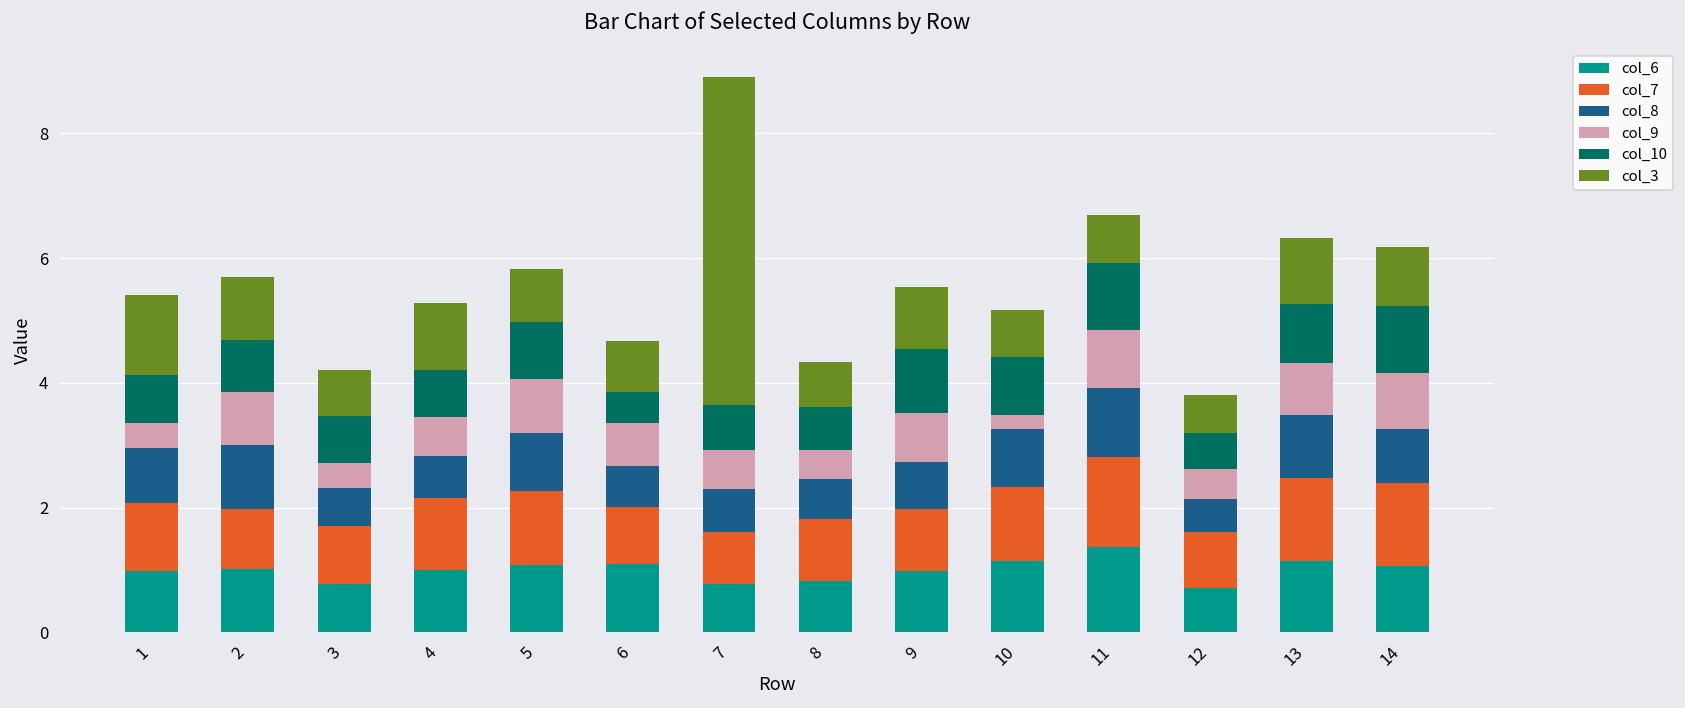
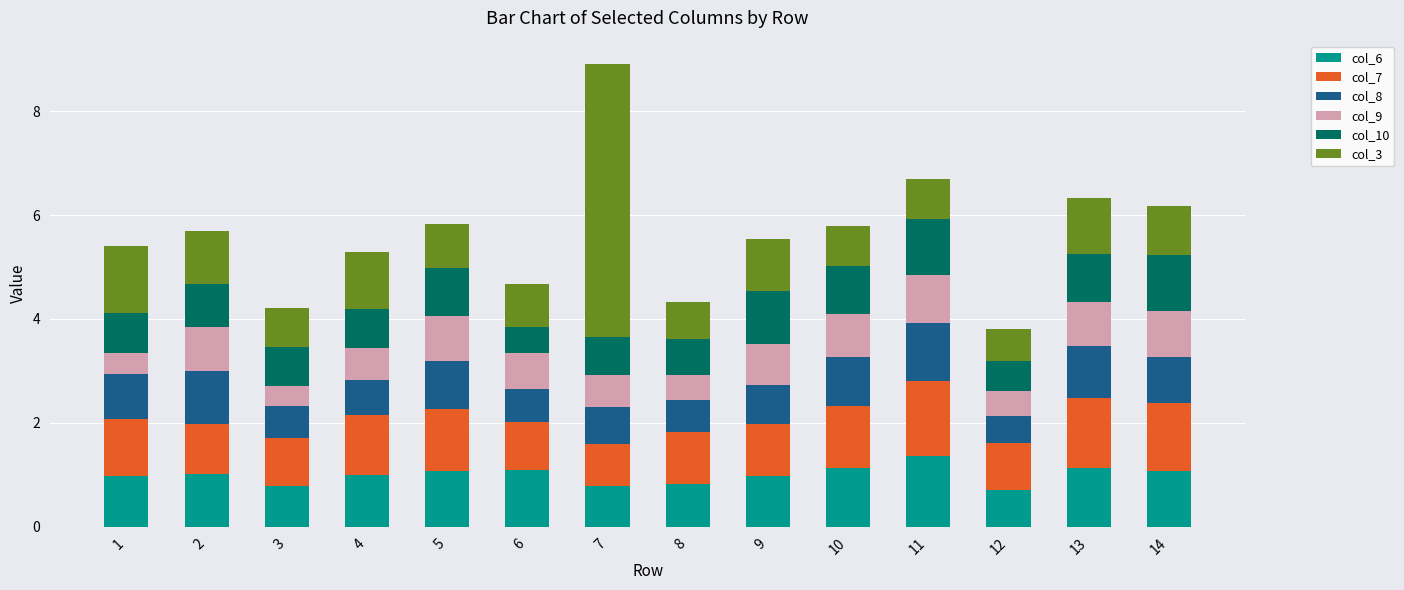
col_9, 10: 0.2 -> 0.8
